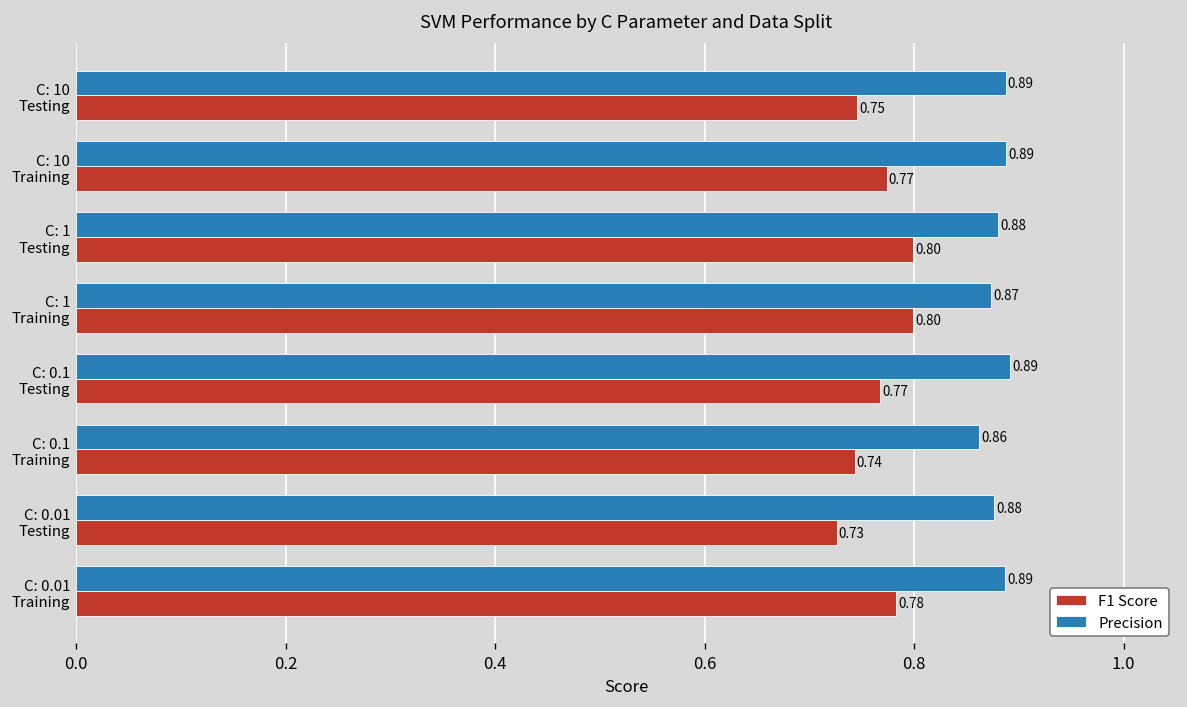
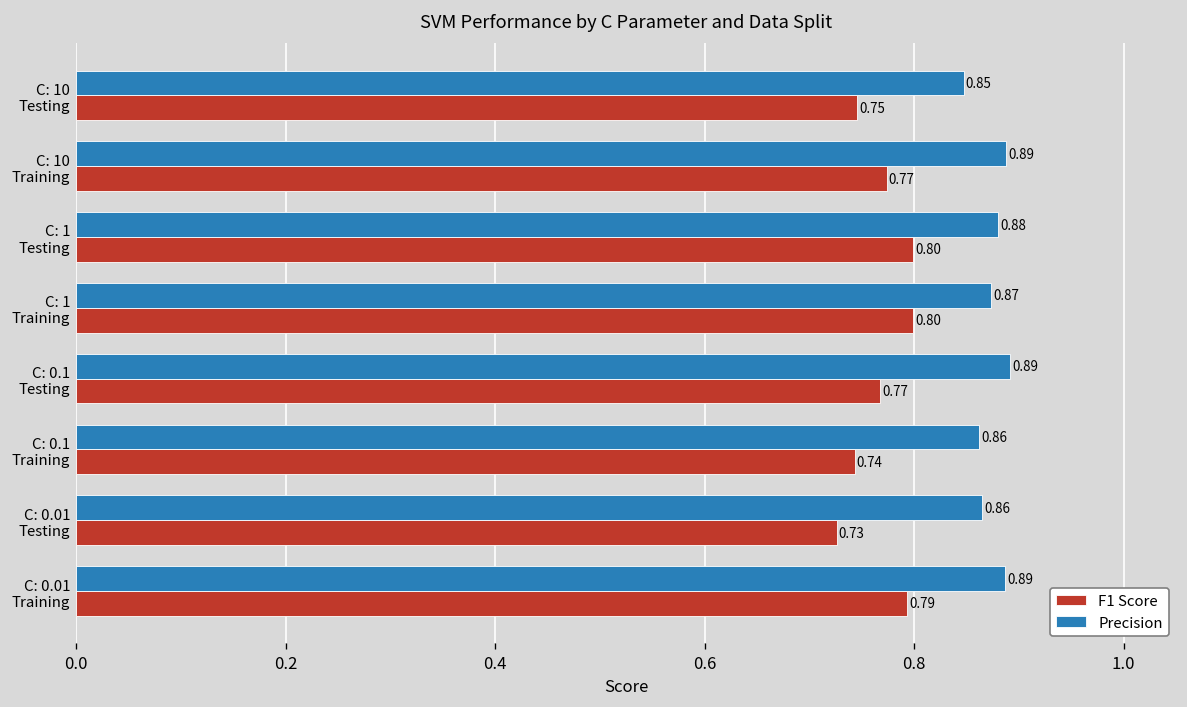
Precision, C: 10 Testing: 0.89 -> 0.85
Precision, C: 0.01 Testing: 0.88 -> 0.86
F1 Score, C: 0.01 Training: 0.78 -> 0.79
